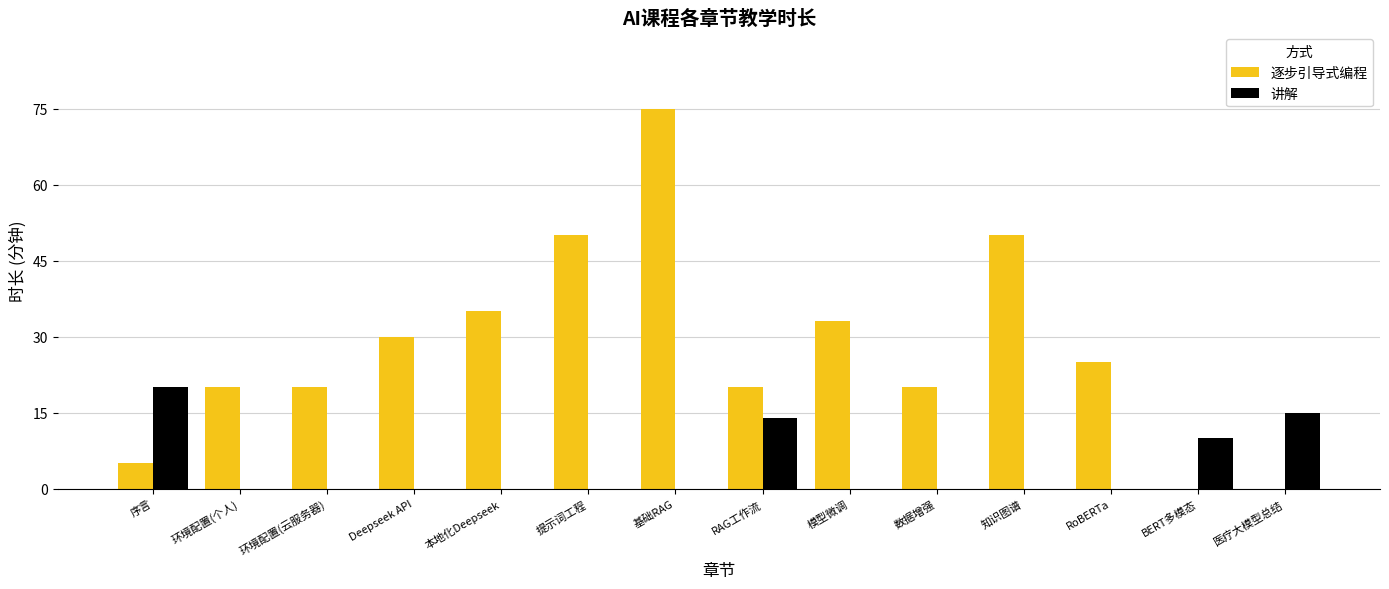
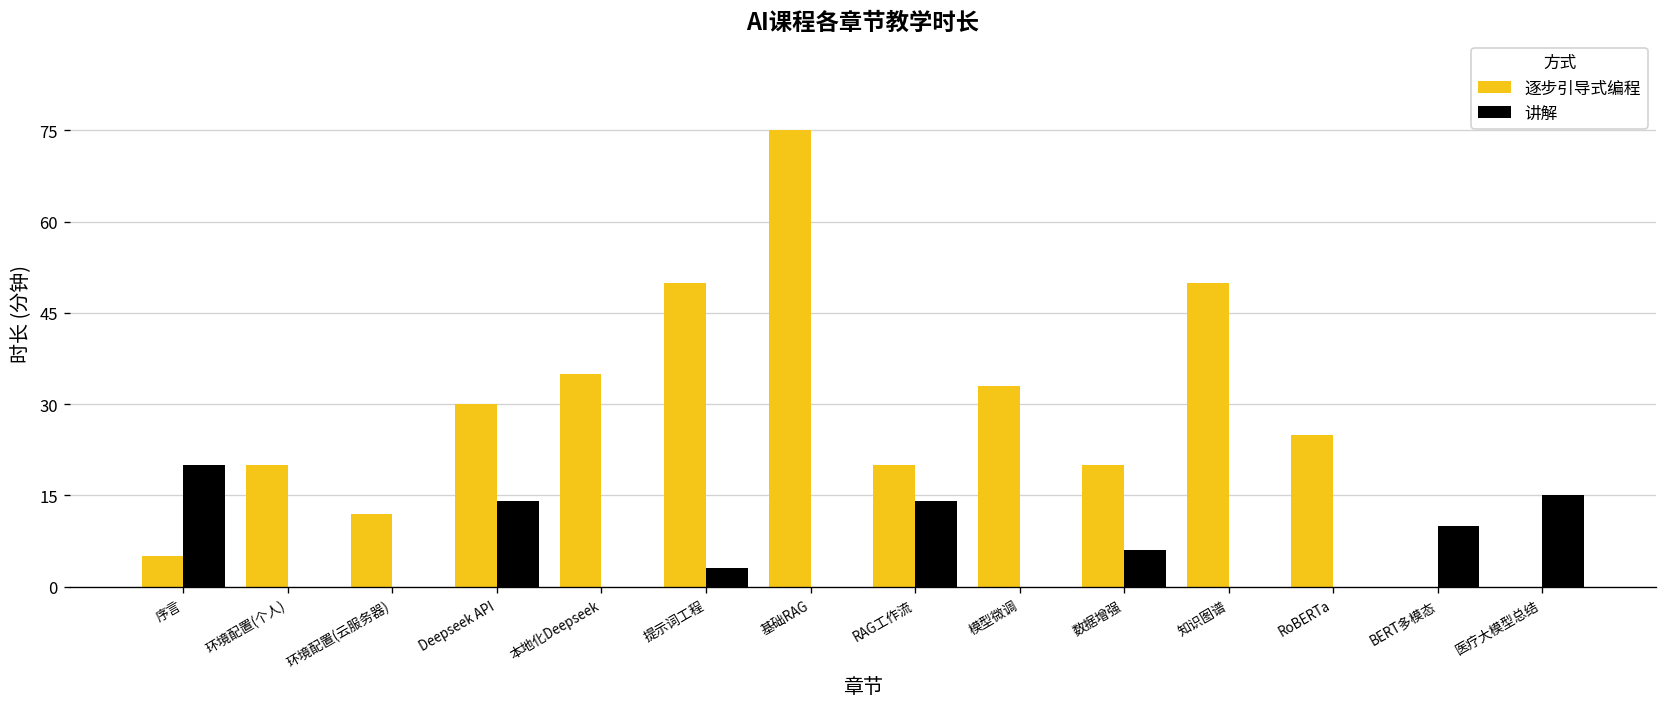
逐步引导式编程, 环境配置(云服务器): 20 -> 12
讲解, Deepseek API: 0 -> 14
讲解, 提示词工程: 0 -> 3
讲解, 数据增强: 0 -> 6
